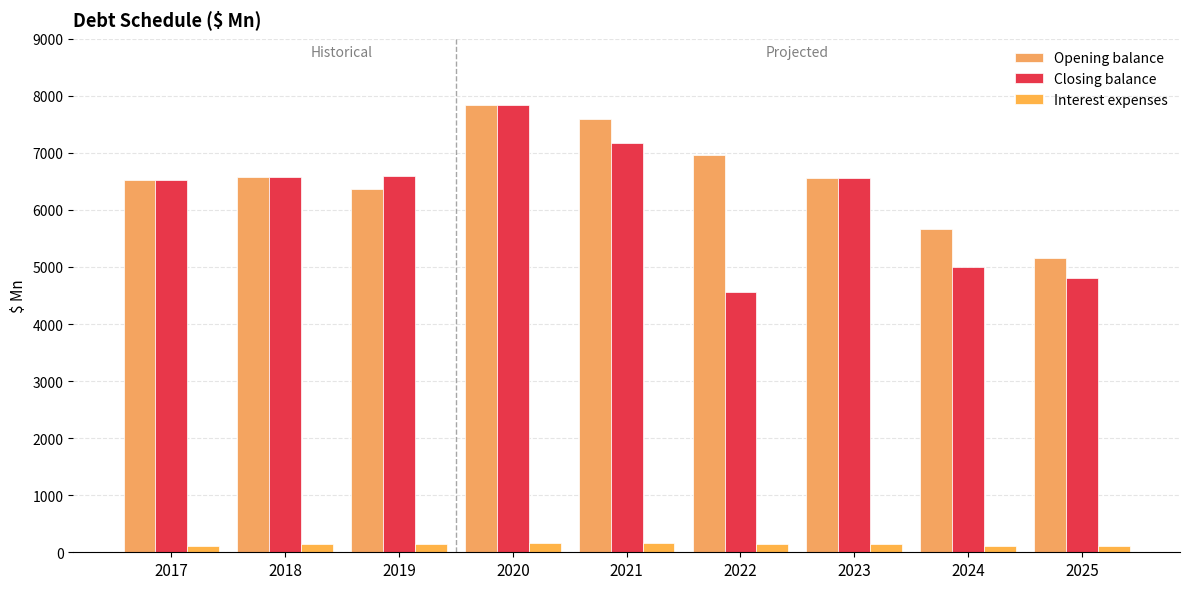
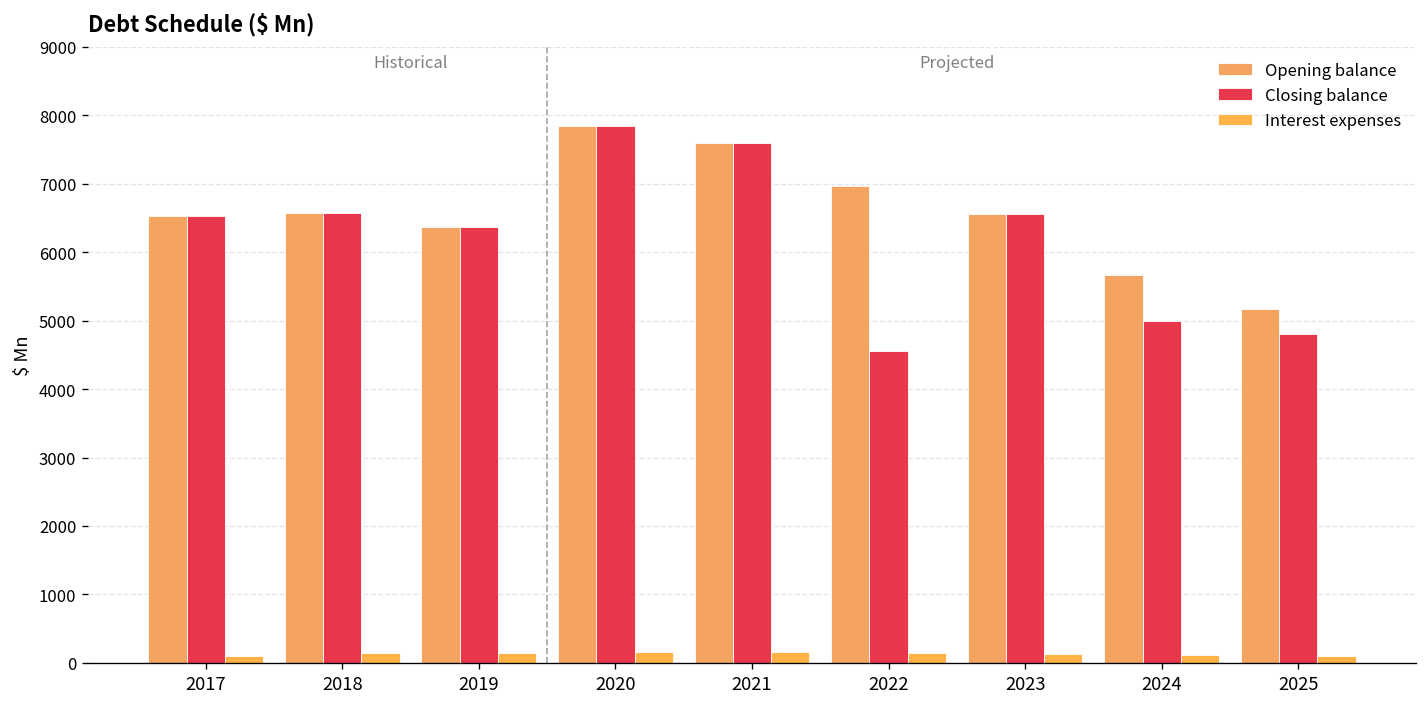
Closing balance, 2019: 6600 -> 6400
Closing balance, 2021: 7200 -> 7600
